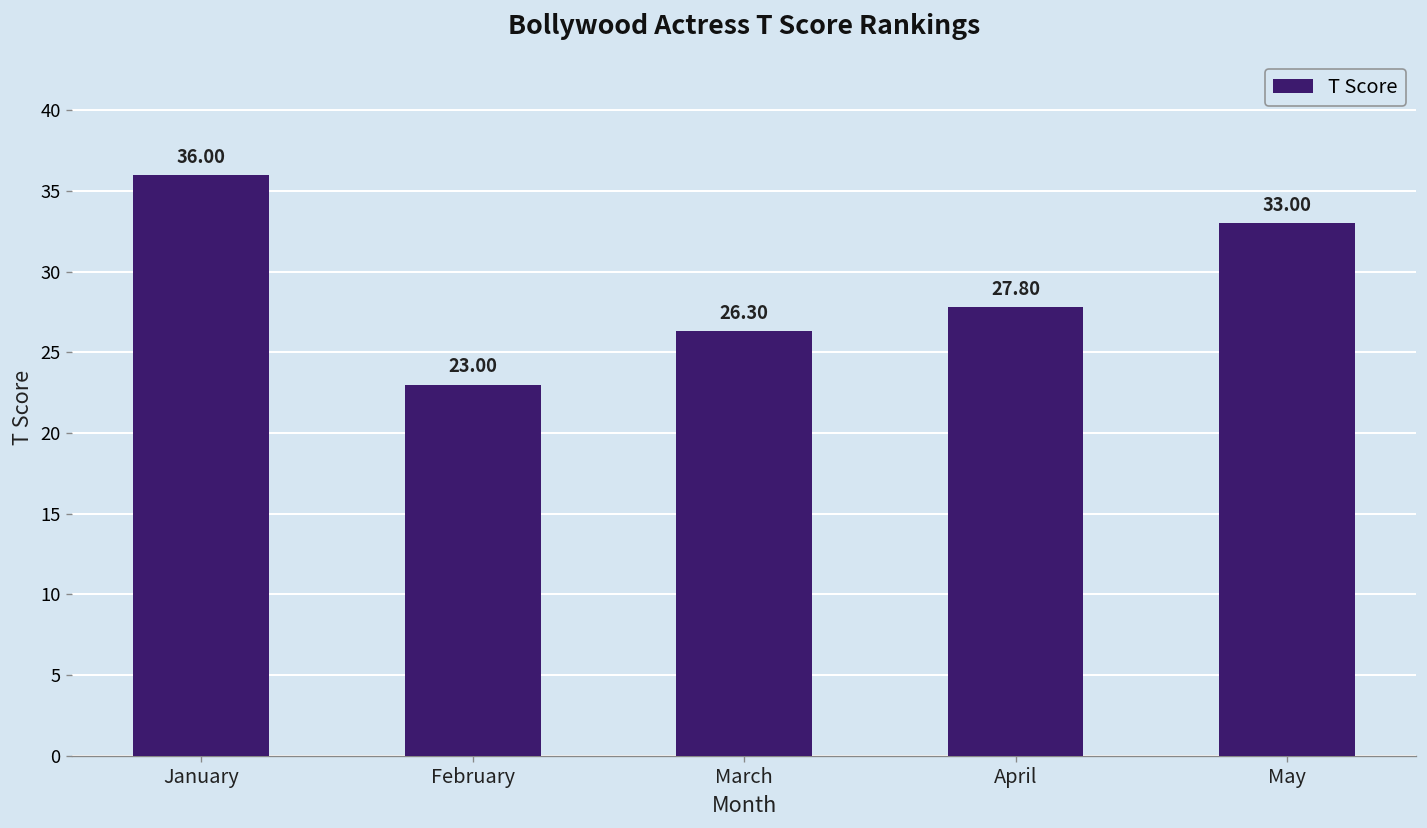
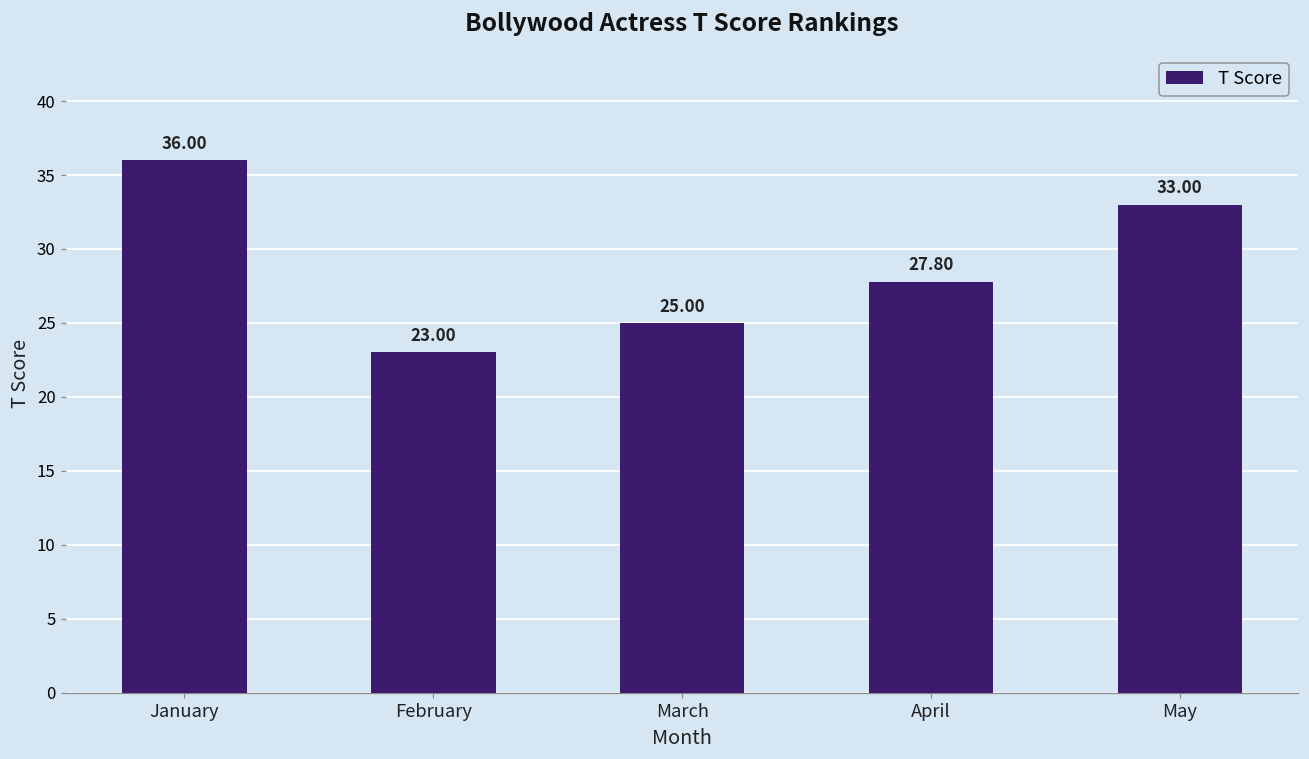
March: 26.30 -> 25.00
